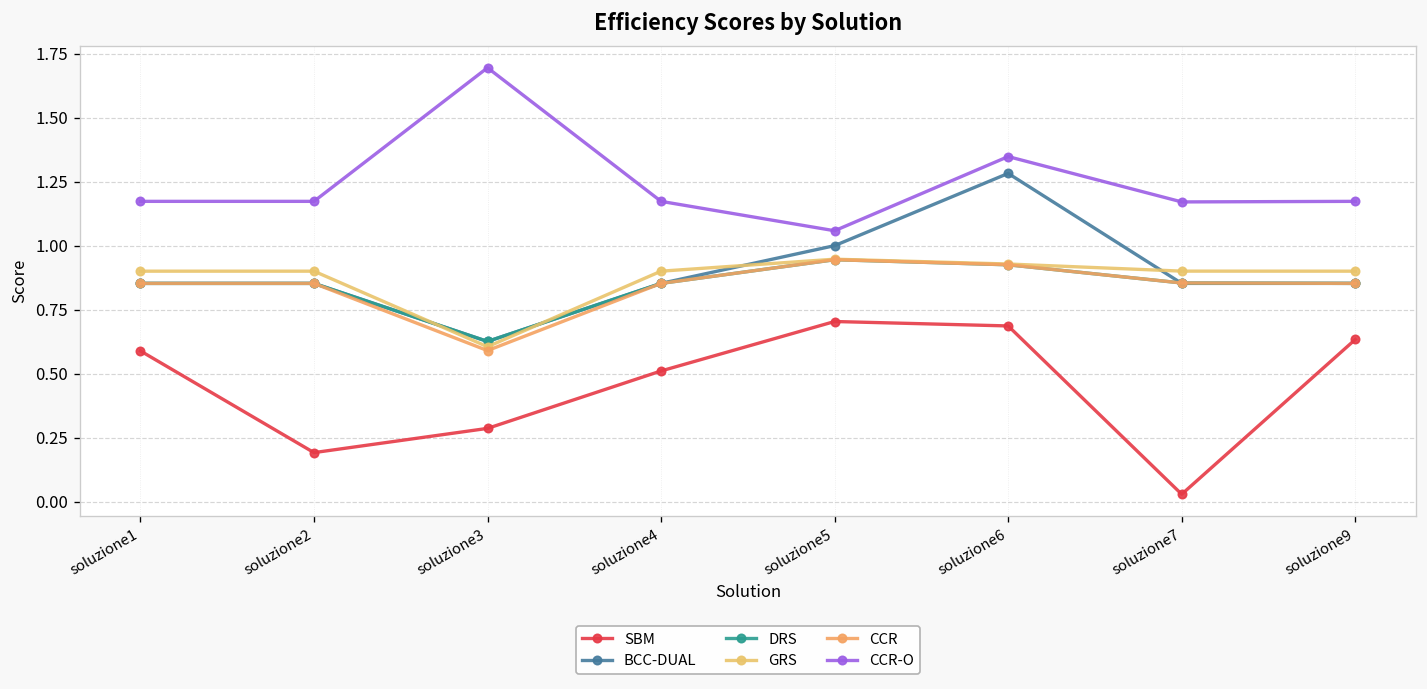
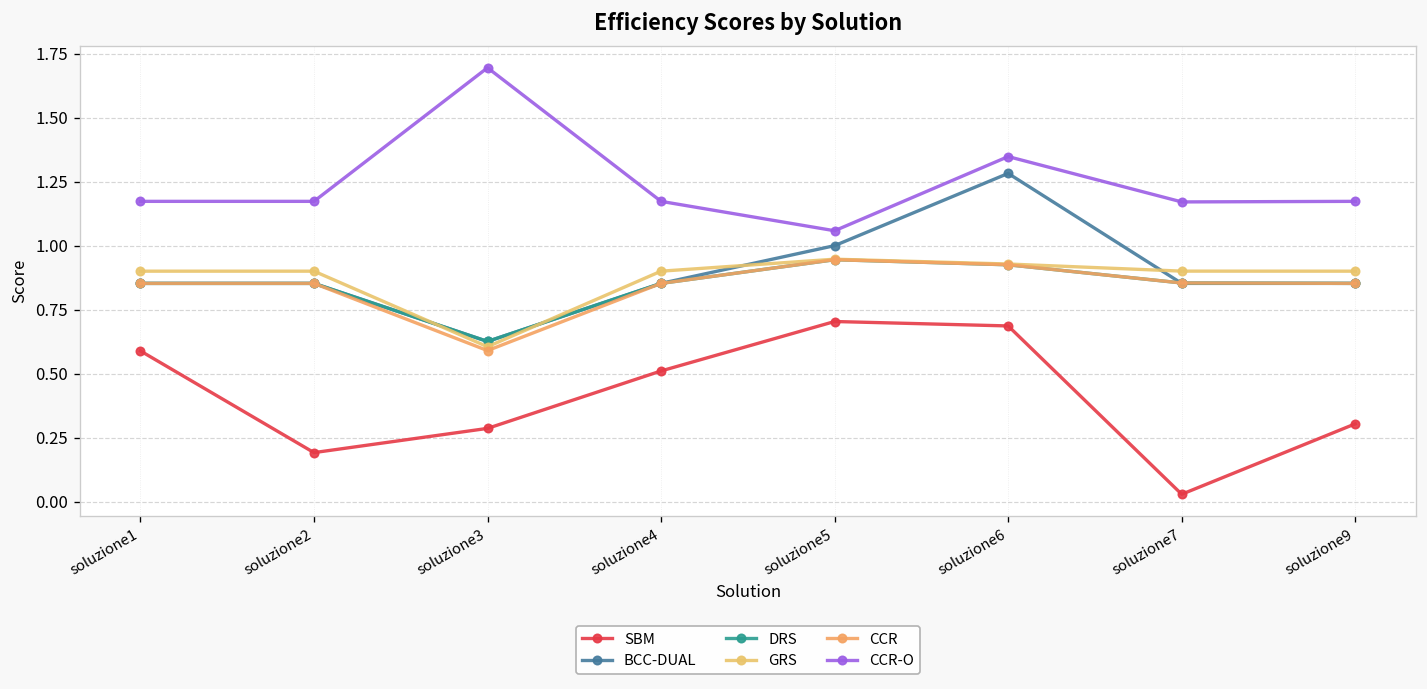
SBM, soluzione9: 0.63 -> 0.30
